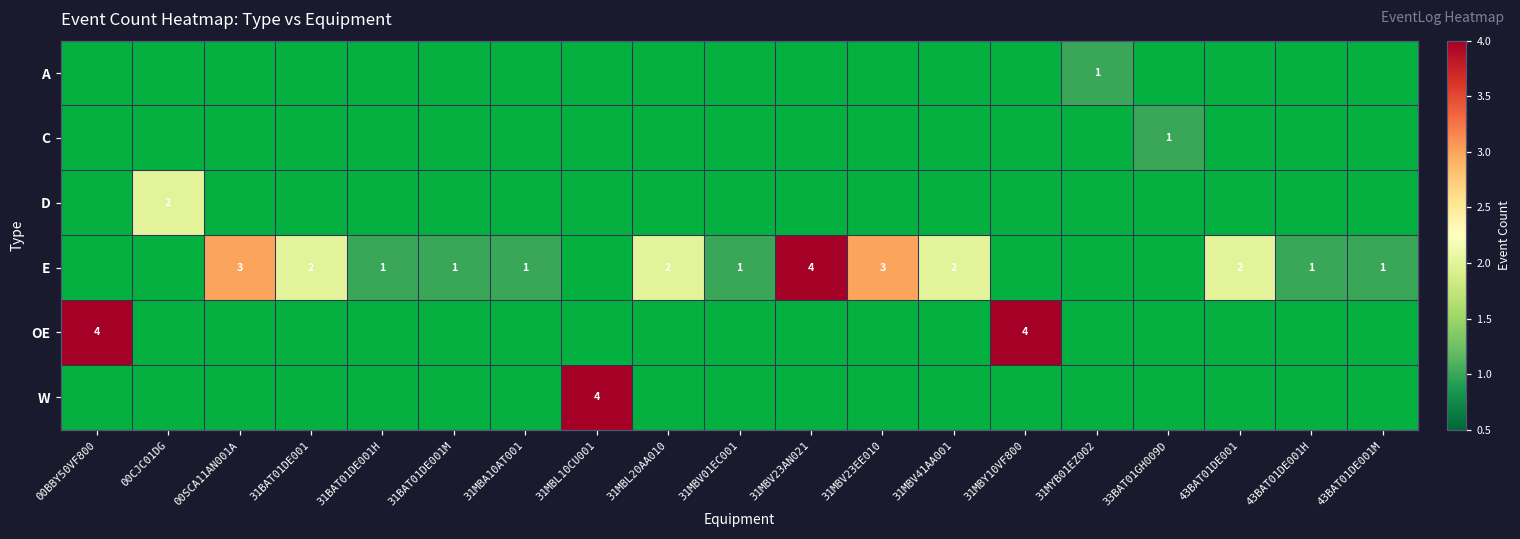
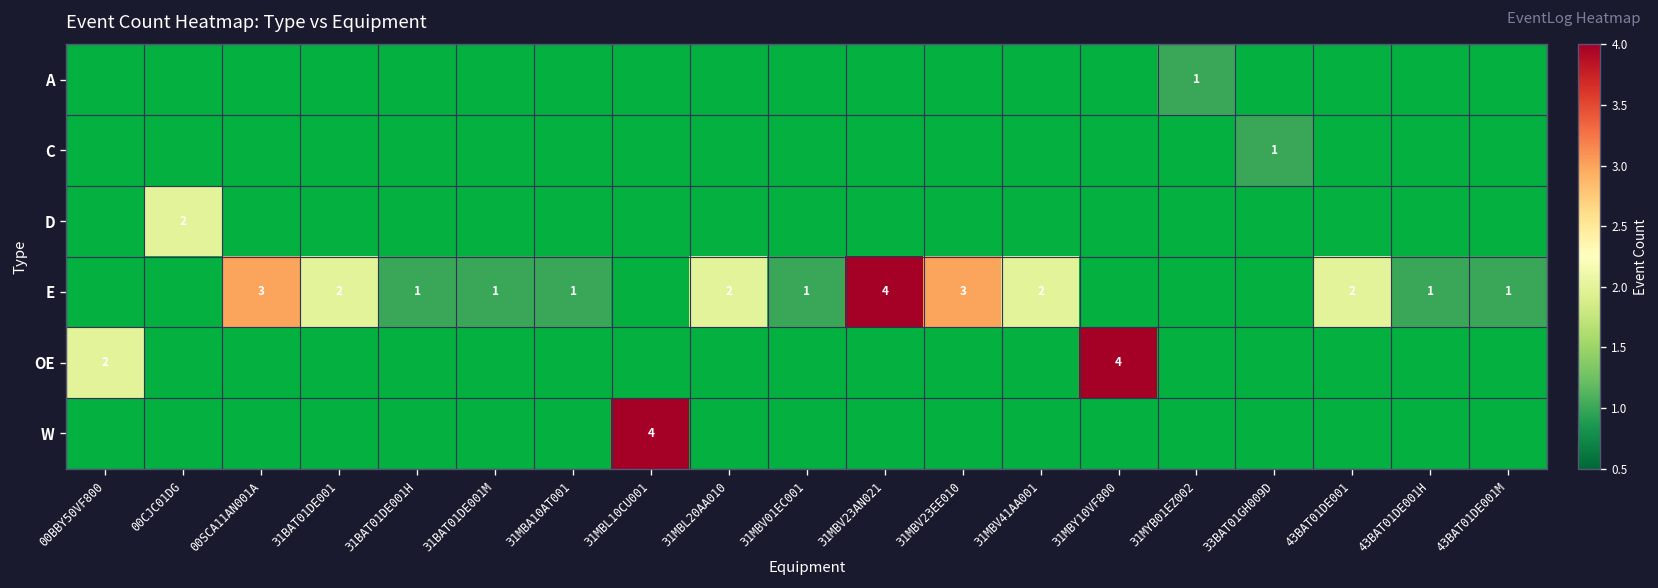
OE, 00BBY50VF800: 4 -> 2
